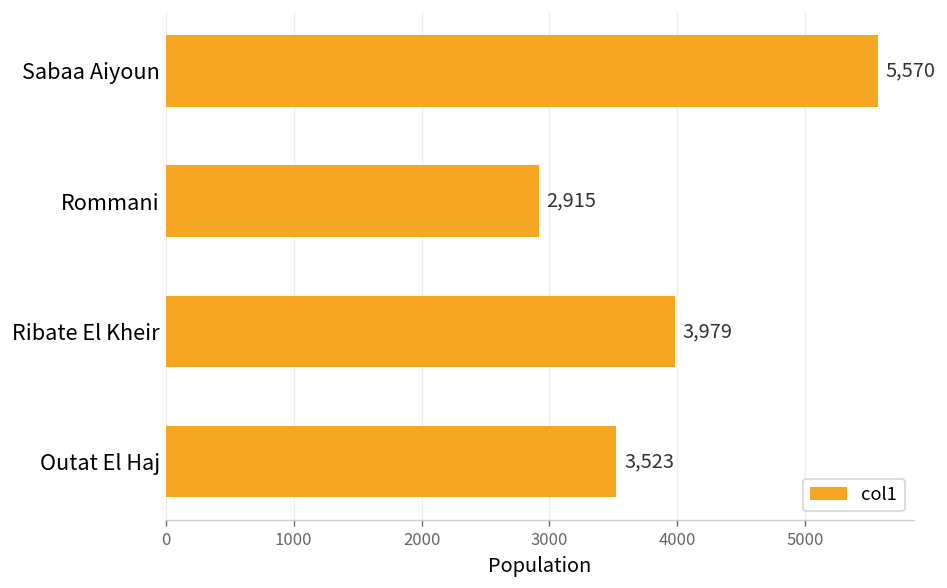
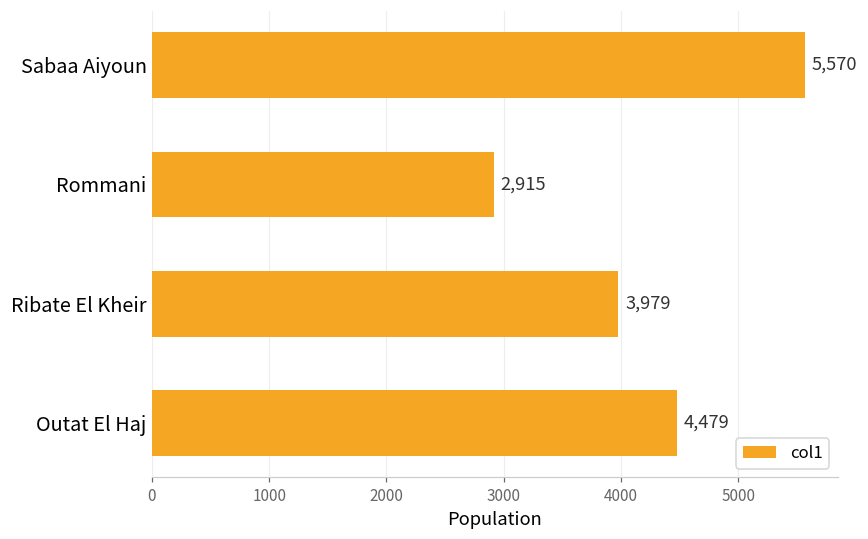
Outat El Haj: 3,523 -> 4,479
